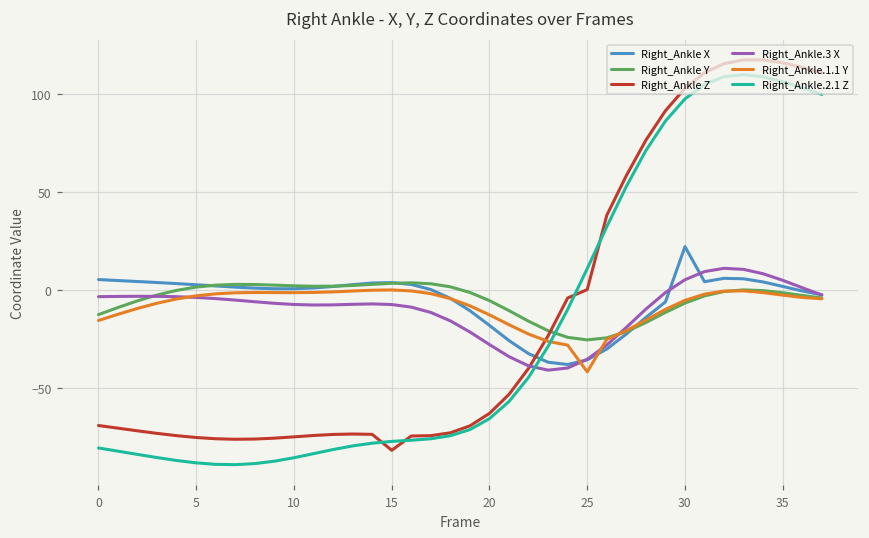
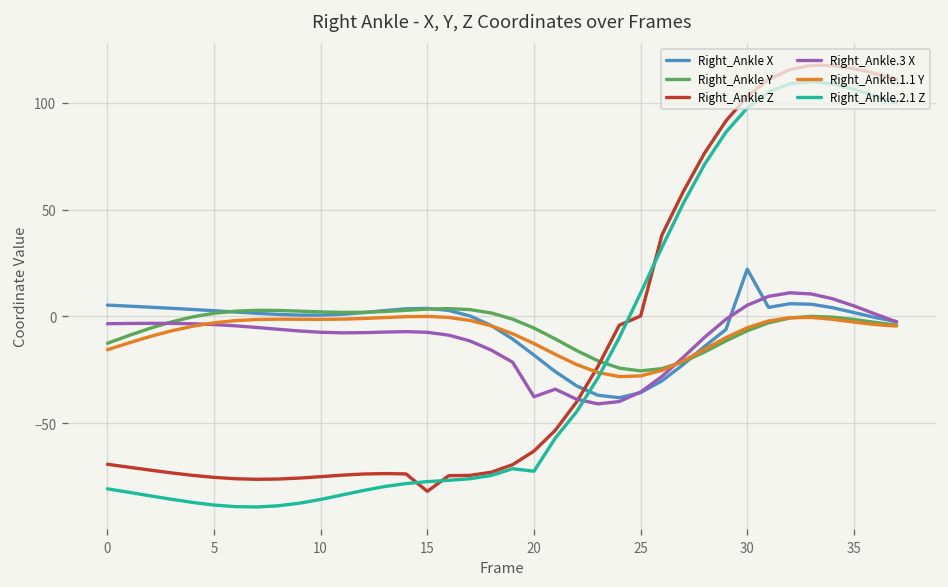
Right_Ankle.3 X, 20: -28 -> -38
Right_Ankle.2.1 Z, 20: -66 -> -72
Right_Ankle.1.1 Y, 25: -42 -> -28
